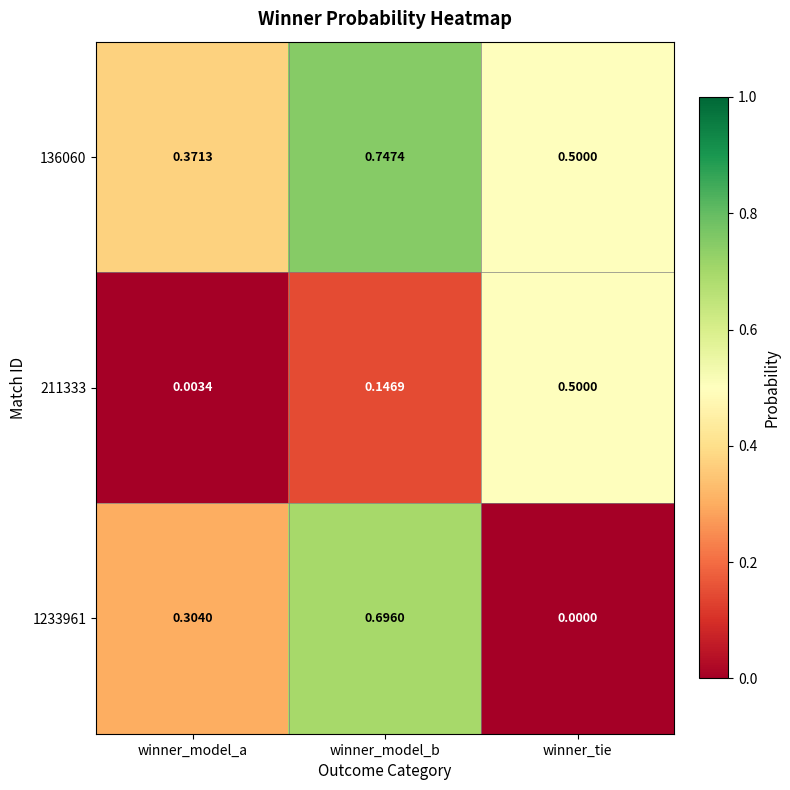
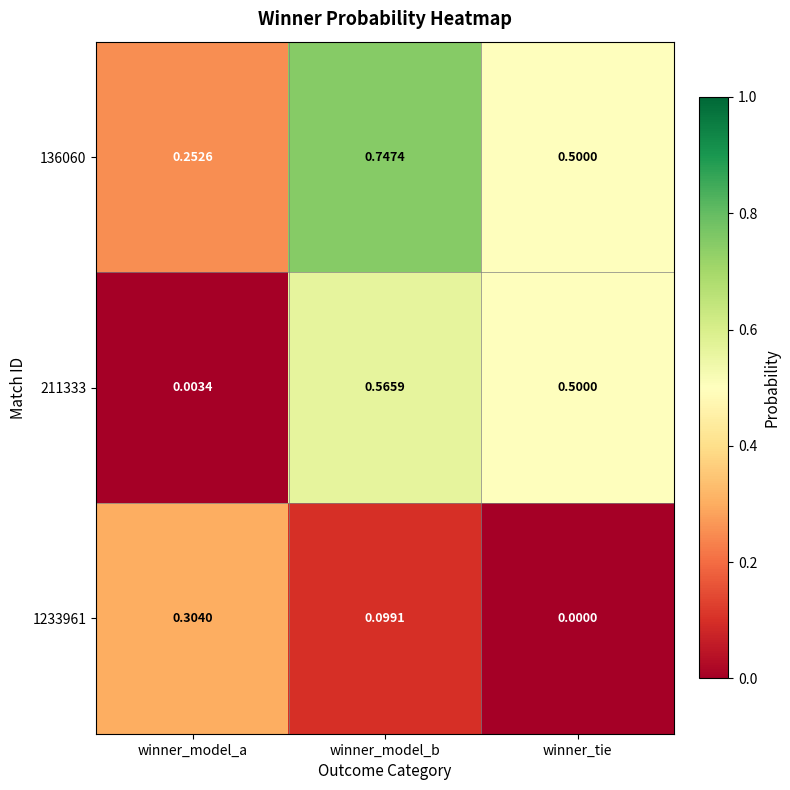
136060, winner_model_a: 0.3713 -> 0.2526
211333, winner_model_b: 0.1469 -> 0.5659
1233961, winner_model_b: 0.6960 -> 0.0991
